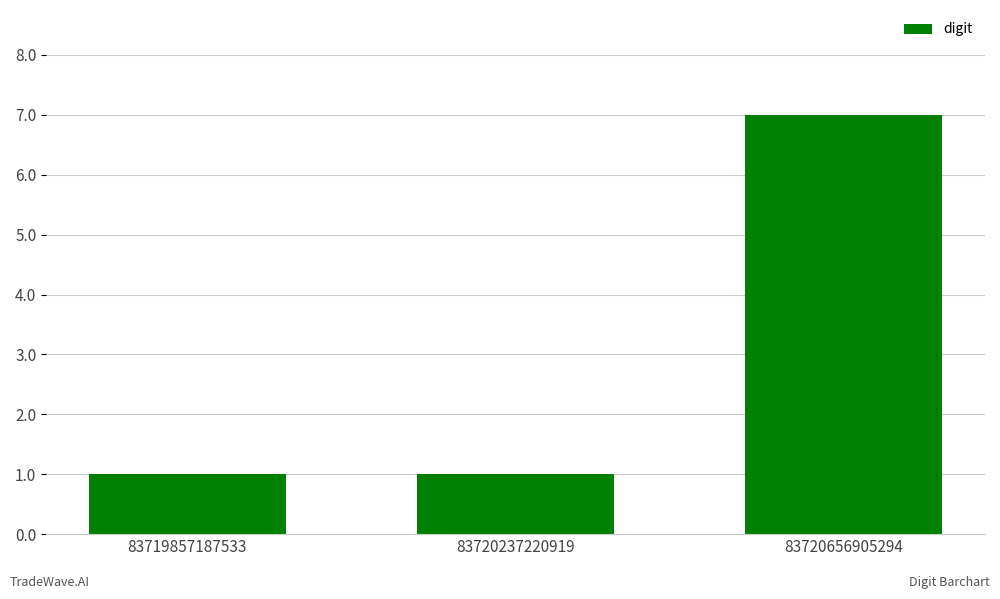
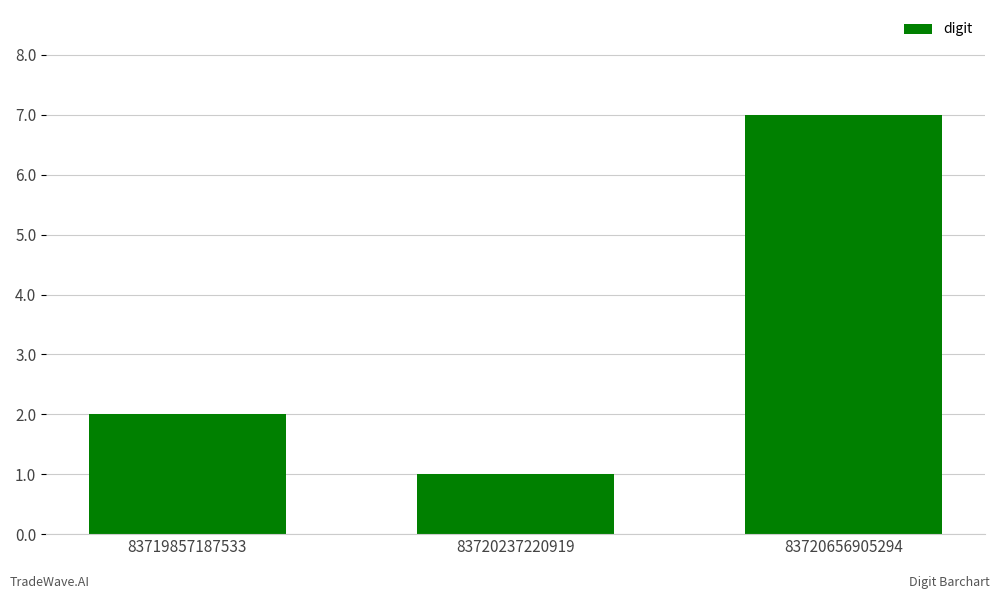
83719857187533: 1 -> 2
